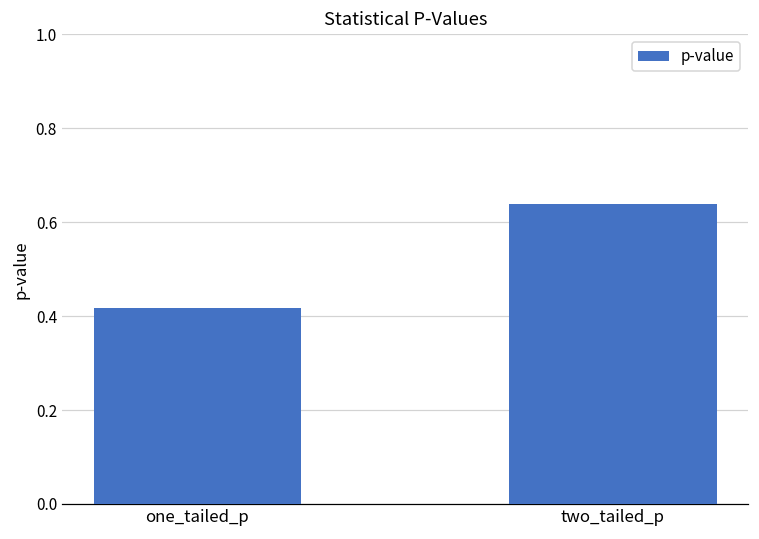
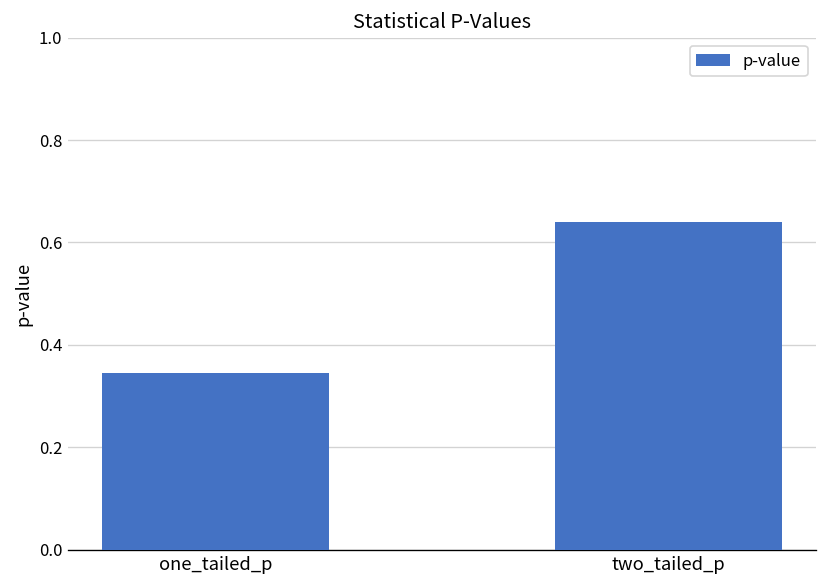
one_tailed_p: 0.42 -> 0.35
